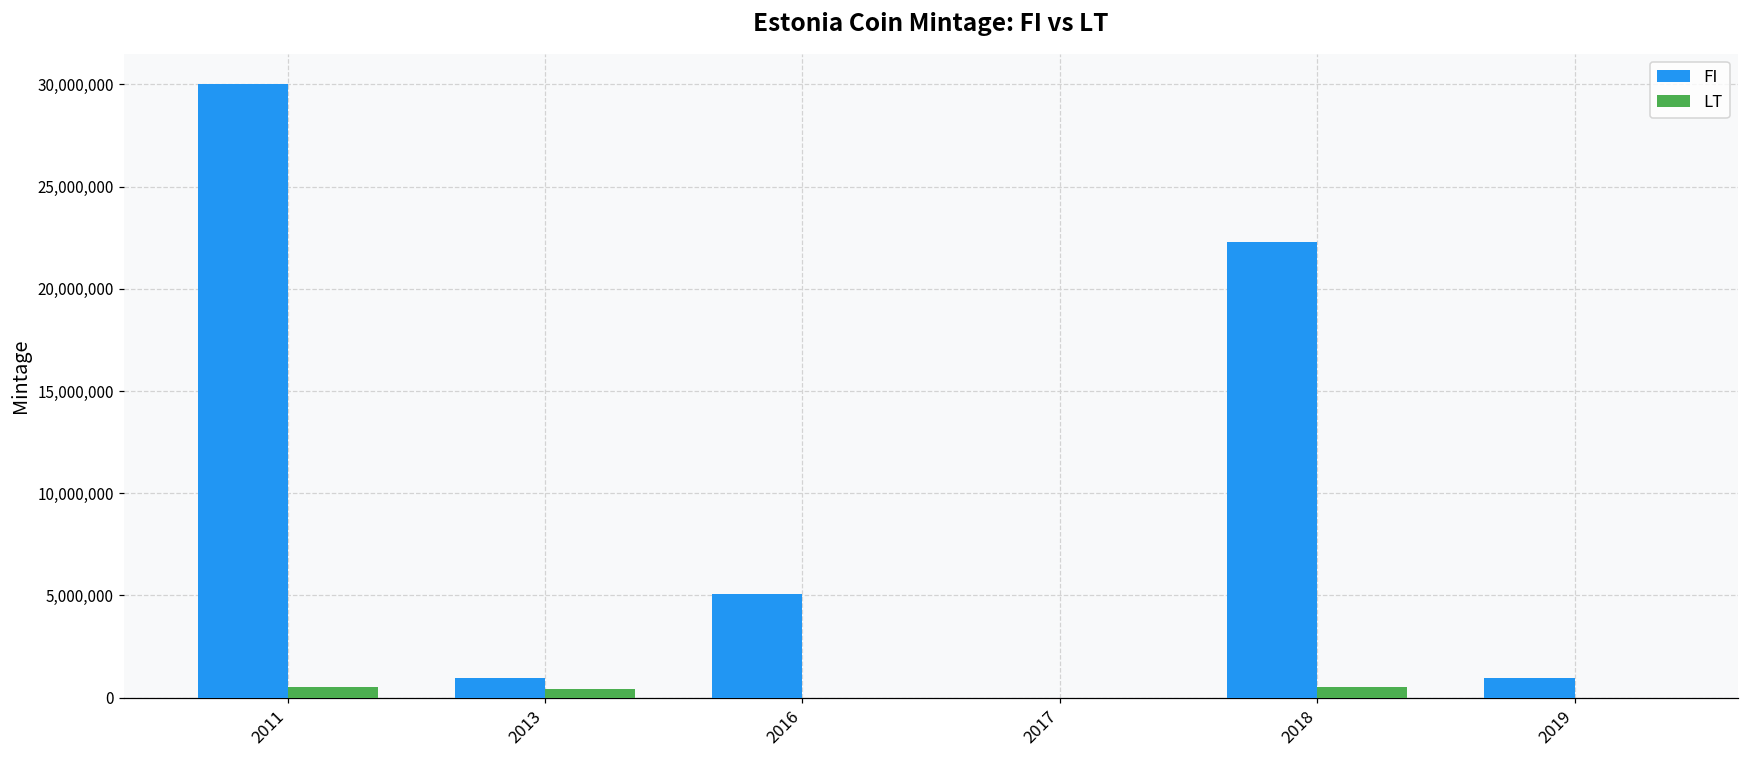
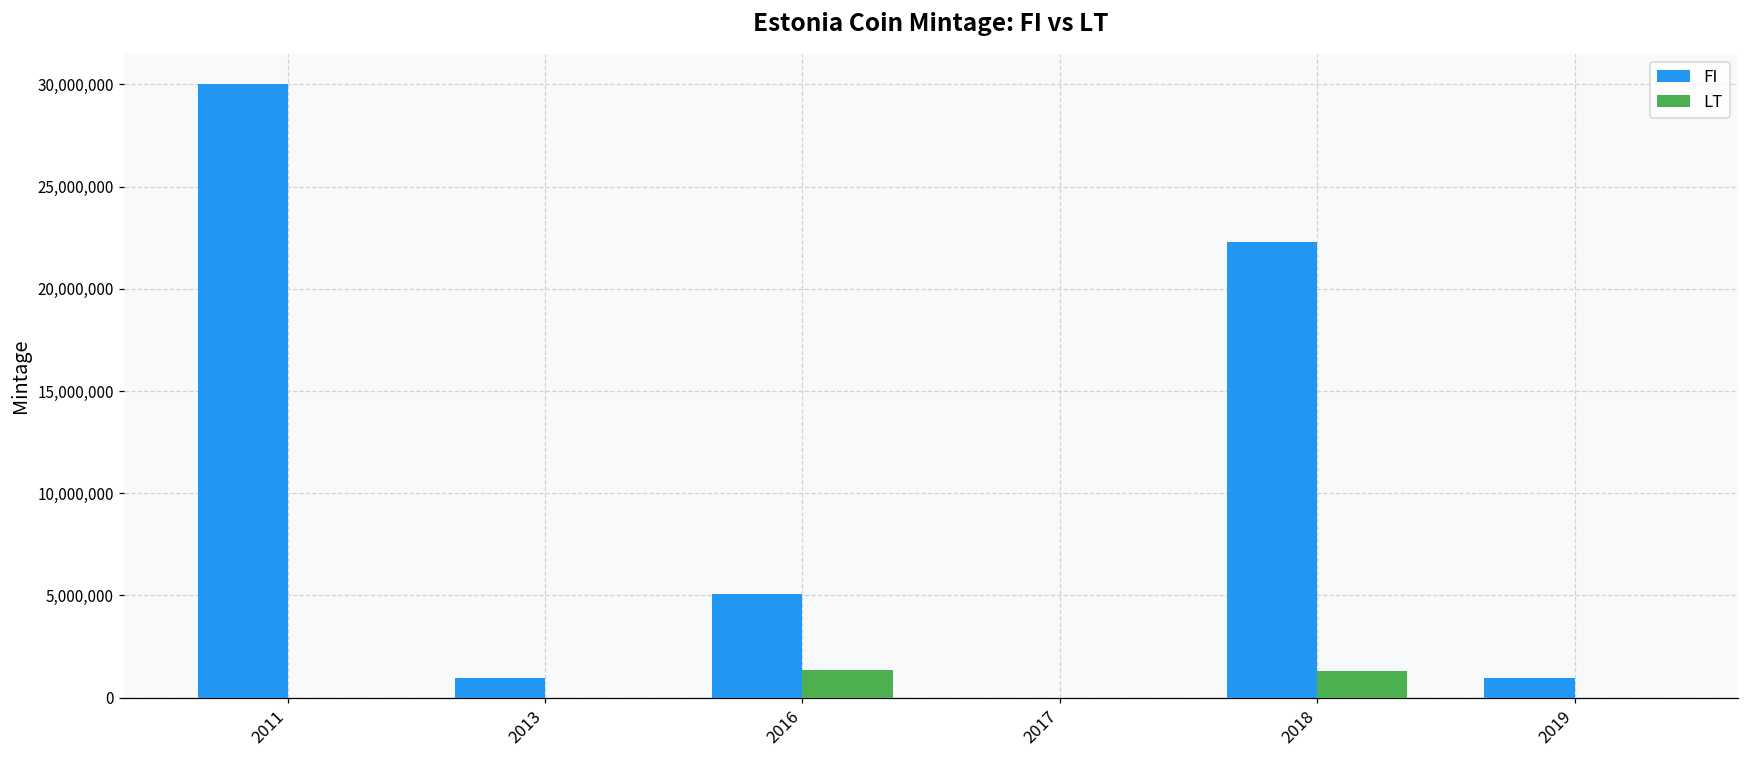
LT, 2011: 500,000 -> 0
LT, 2013: 400,000 -> 0
LT, 2016: 0 -> 1,300,000
LT, 2018: 500,000 -> 1,300,000
